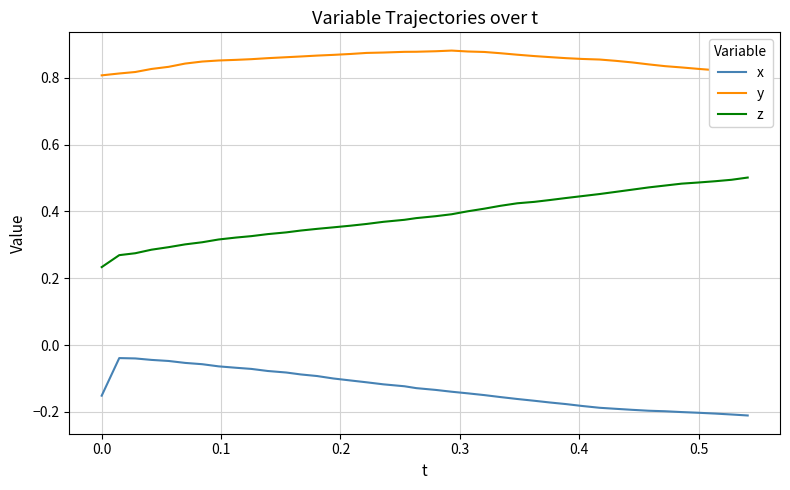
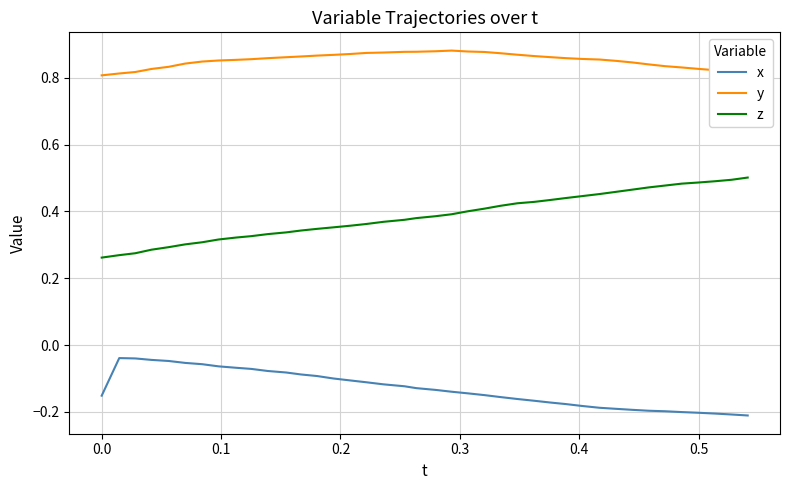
z, 0.0: 0.23 -> 0.26
